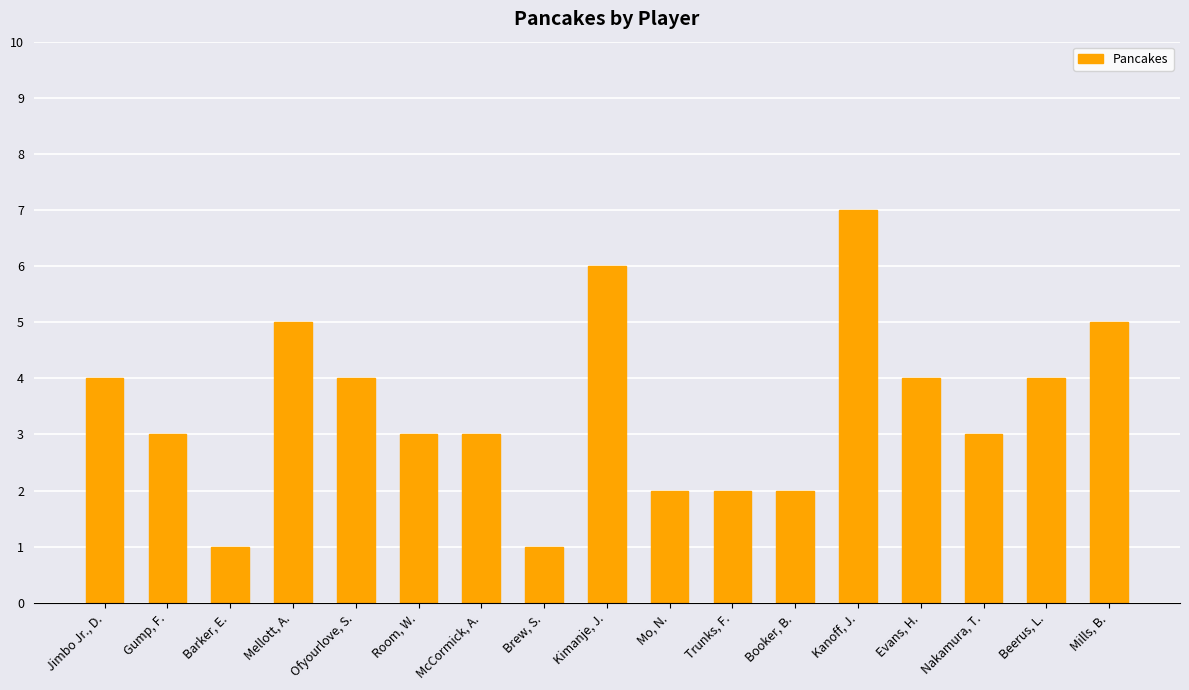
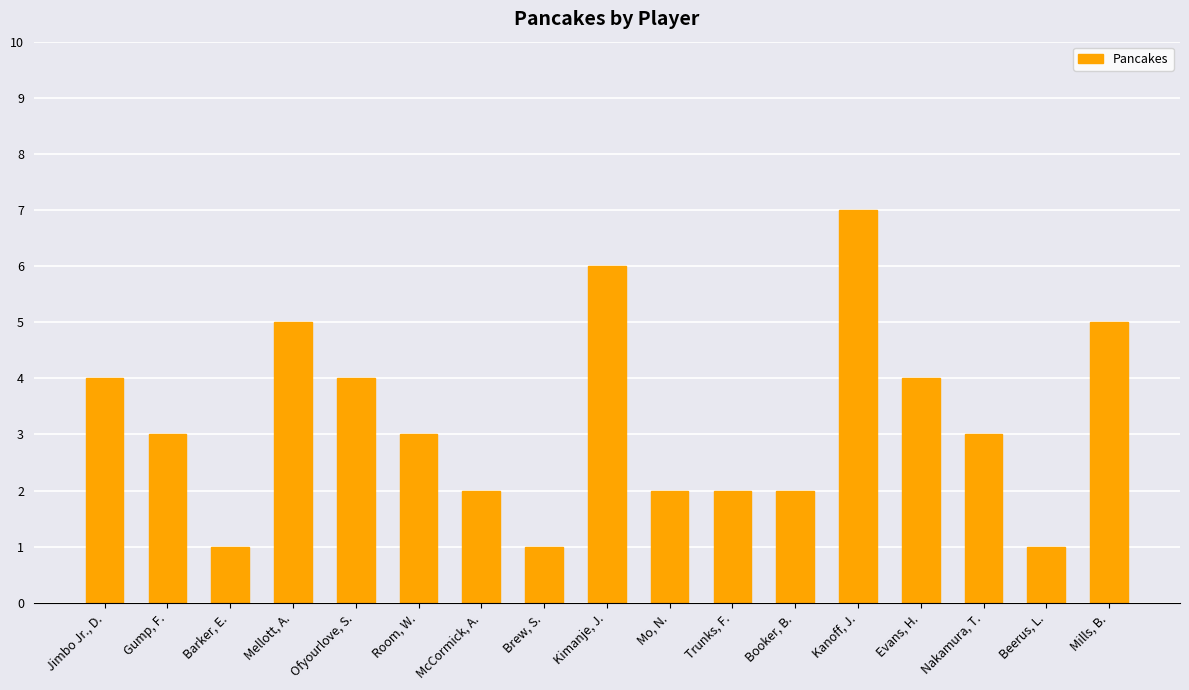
McCormick, A.: 3 -> 2
Beerus, L.: 4 -> 1
